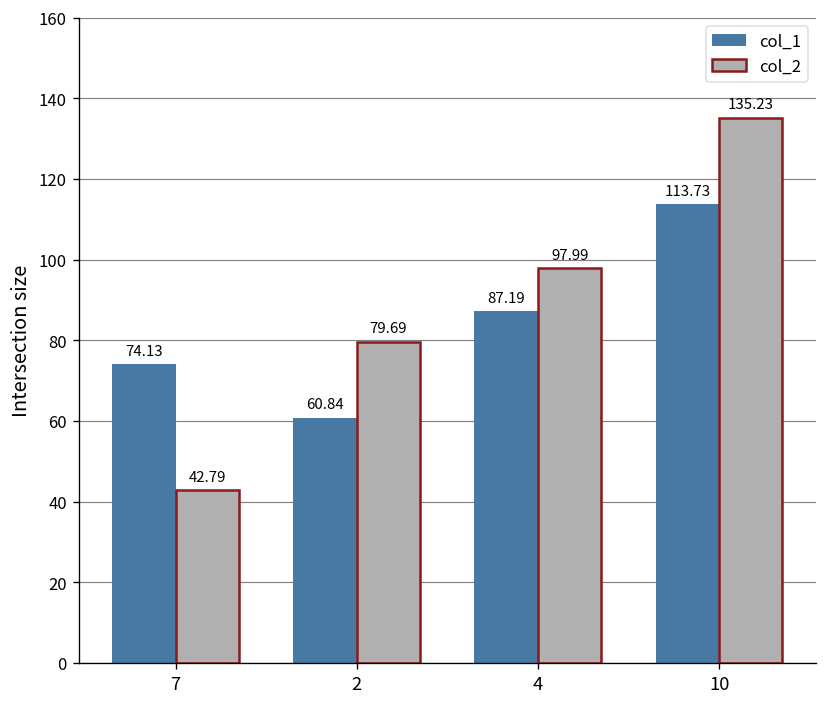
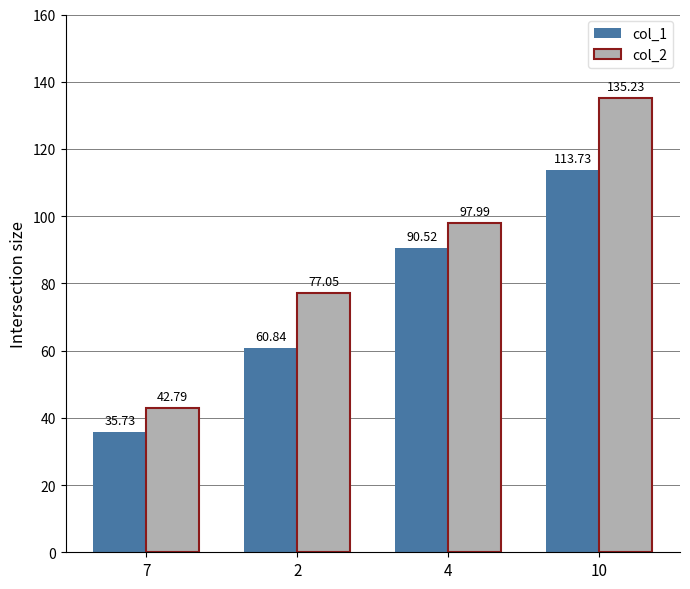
col_1, 7: 74.13 -> 35.73
col_2, 2: 79.69 -> 77.05
col_1, 4: 87.19 -> 90.52
